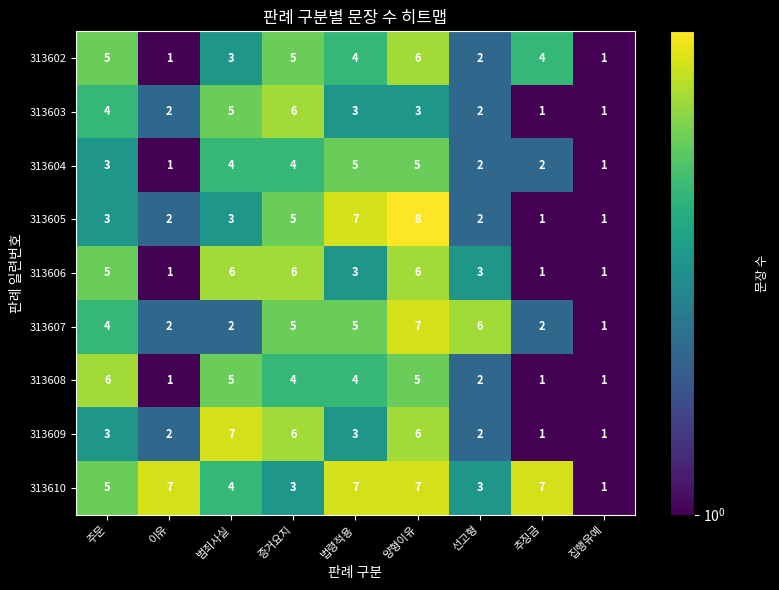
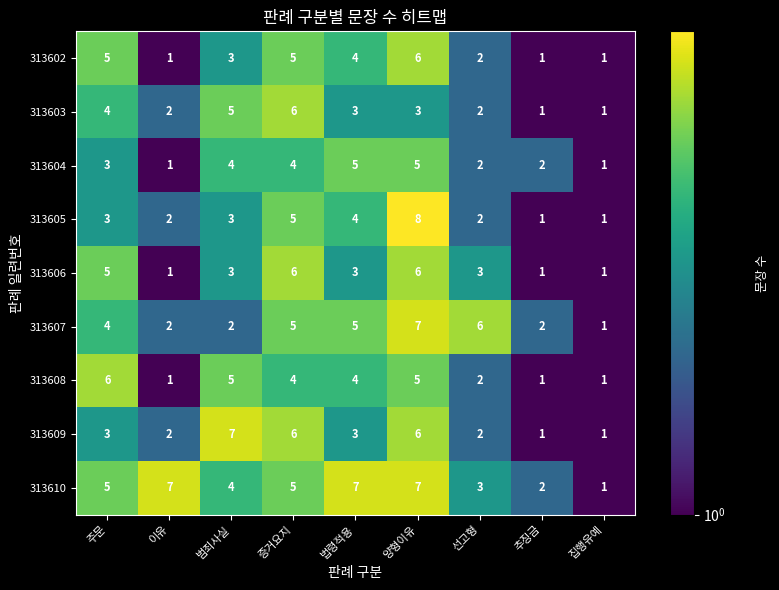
313602, 추징금: 4 -> 1
313605, 법령적용: 7 -> 4
313606, 범죄사실: 6 -> 3
313610, 증거요지: 3 -> 5
313610, 추징금: 7 -> 2
